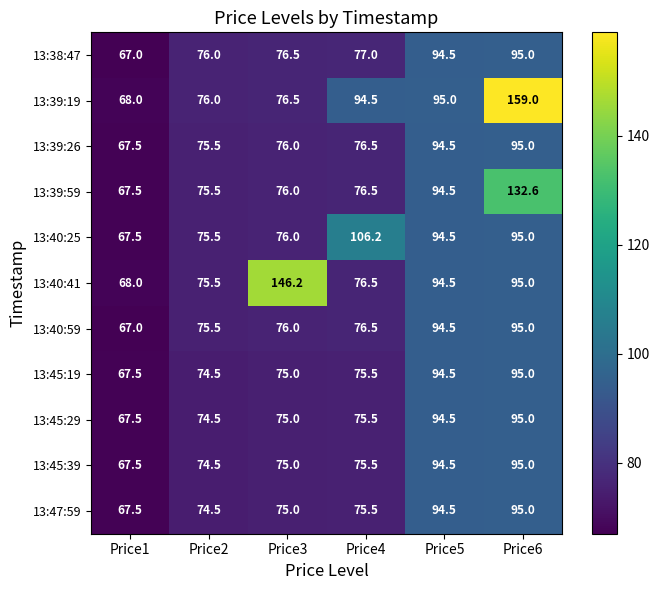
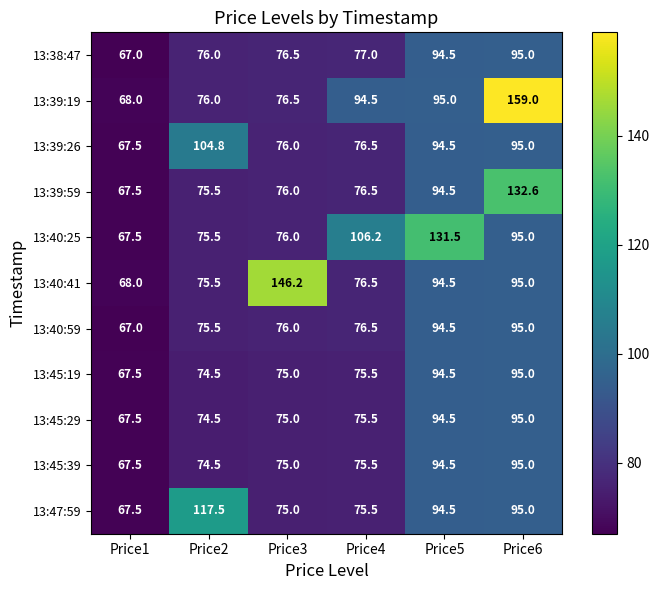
13:39:26, Price2: 75.5 -> 104.8
13:40:25, Price5: 94.5 -> 131.5
13:47:59, Price2: 74.5 -> 117.5
